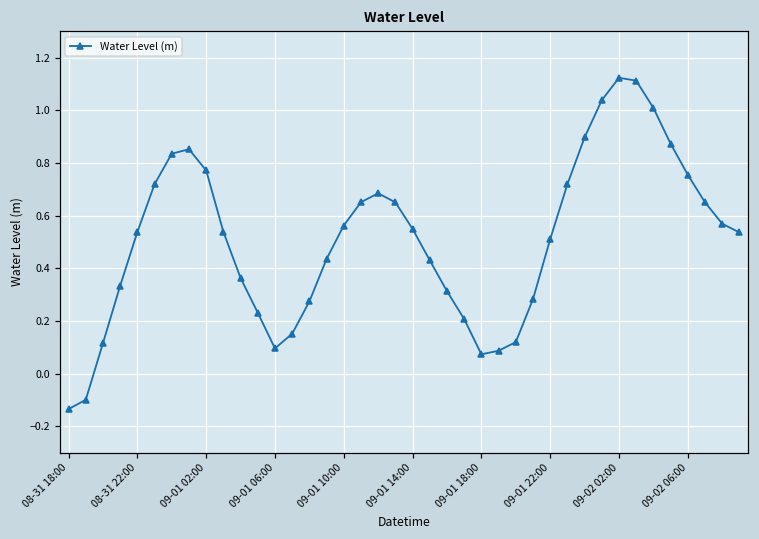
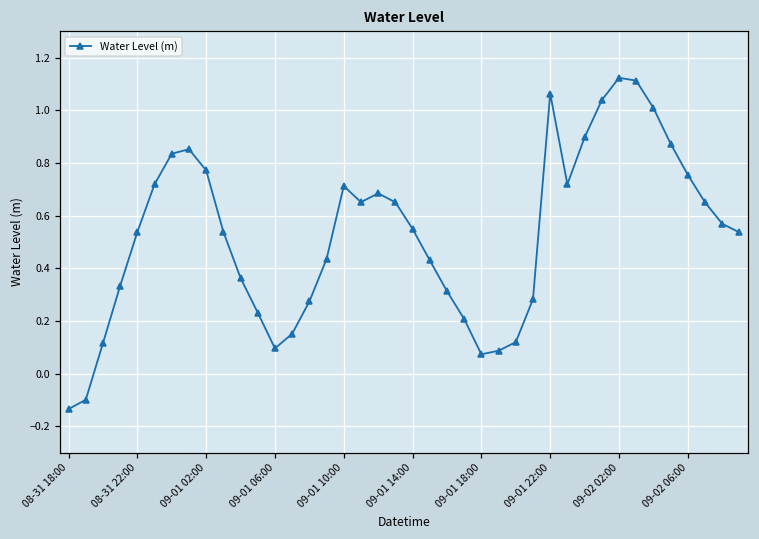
09-01 10:00: 0.56 -> 0.71
09-01 22:00: 0.51 -> 1.06
